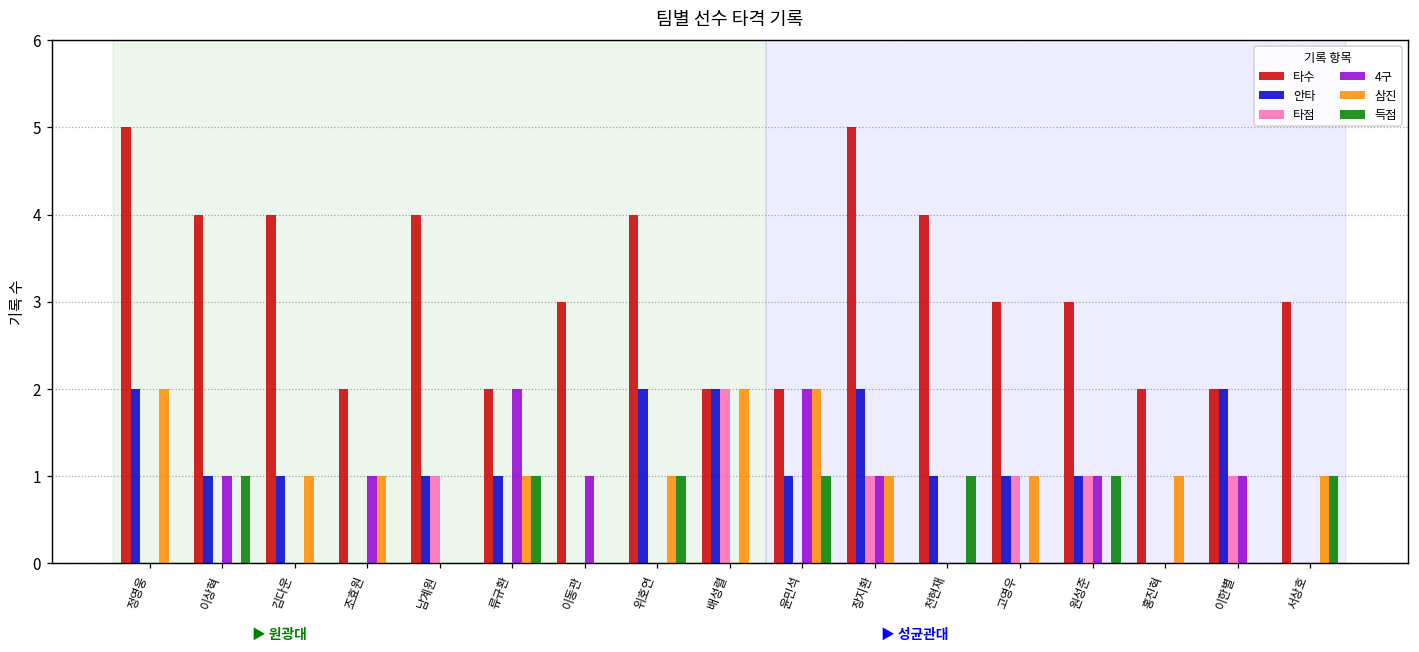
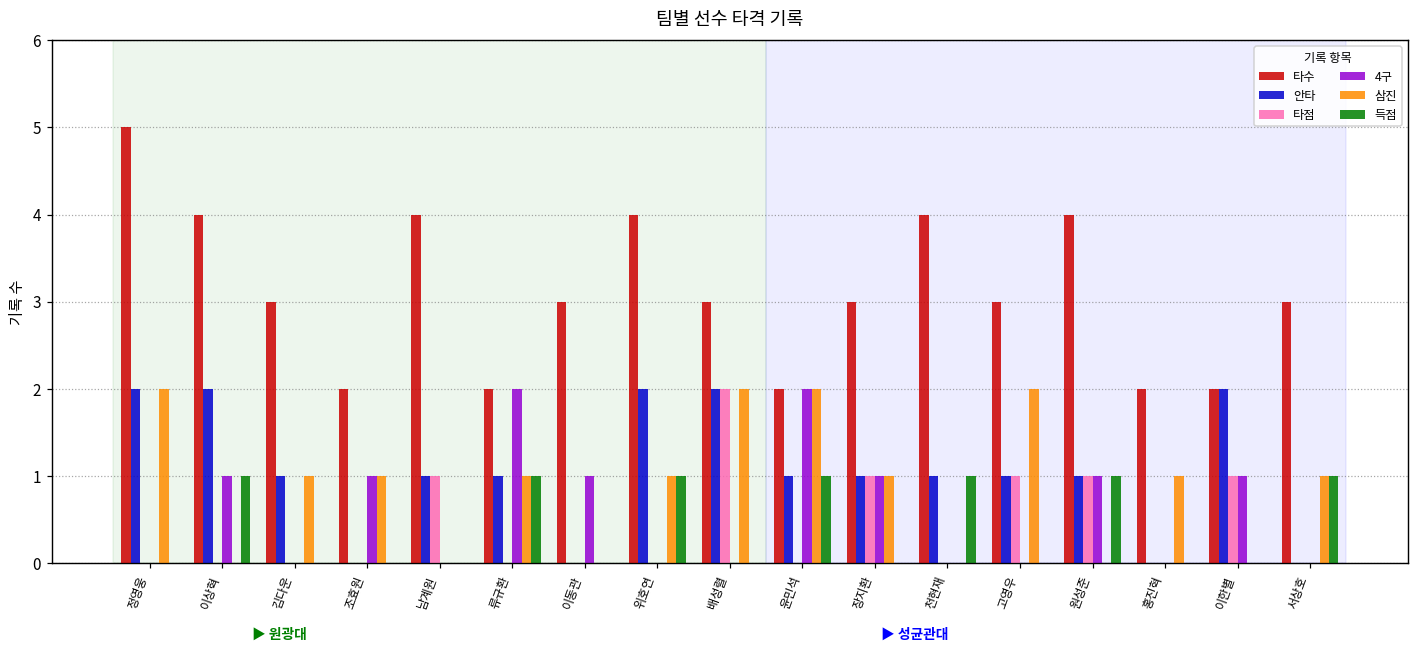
안타, 이상혁: 1 -> 2
타수, 김다운: 4 -> 3
타수, 배성렬: 2 -> 3
타수, 장지환: 5 -> 3
안타, 장지환: 2 -> 1
삼진, 고영우: 1 -> 2
타수, 원성준: 3 -> 4
